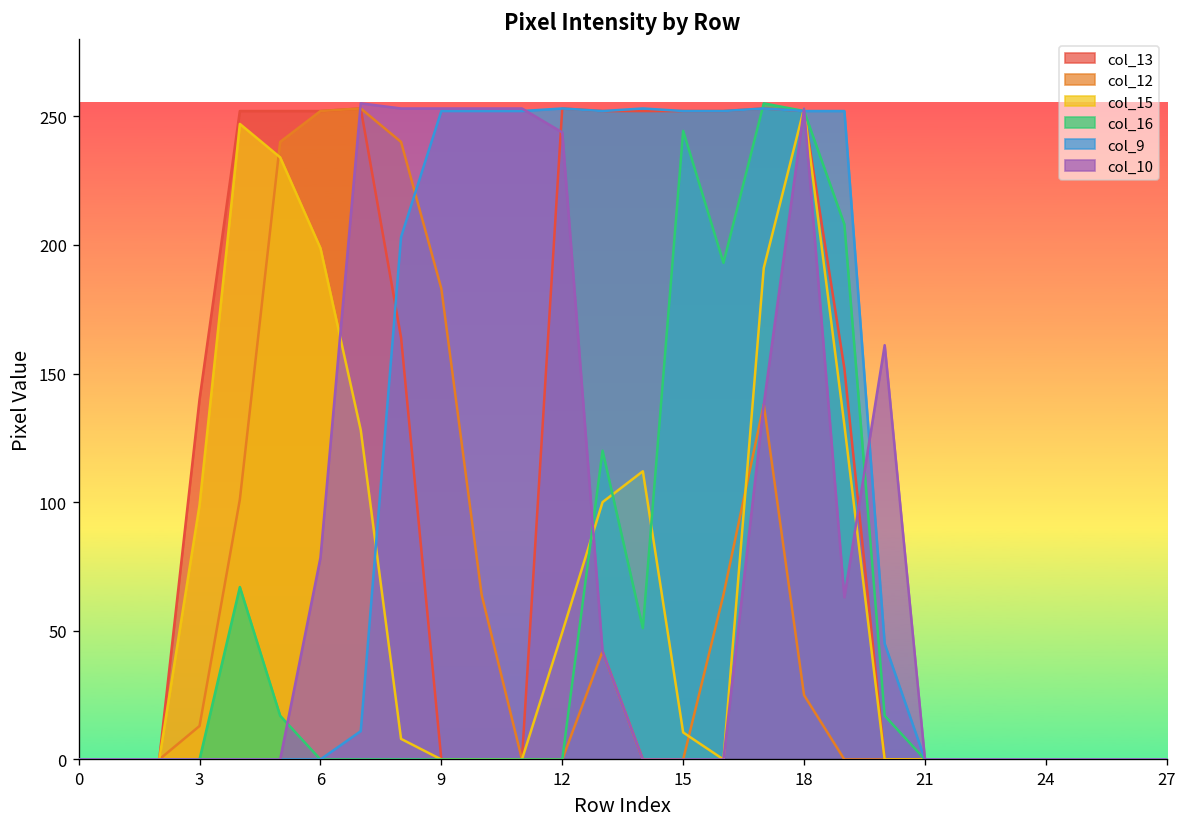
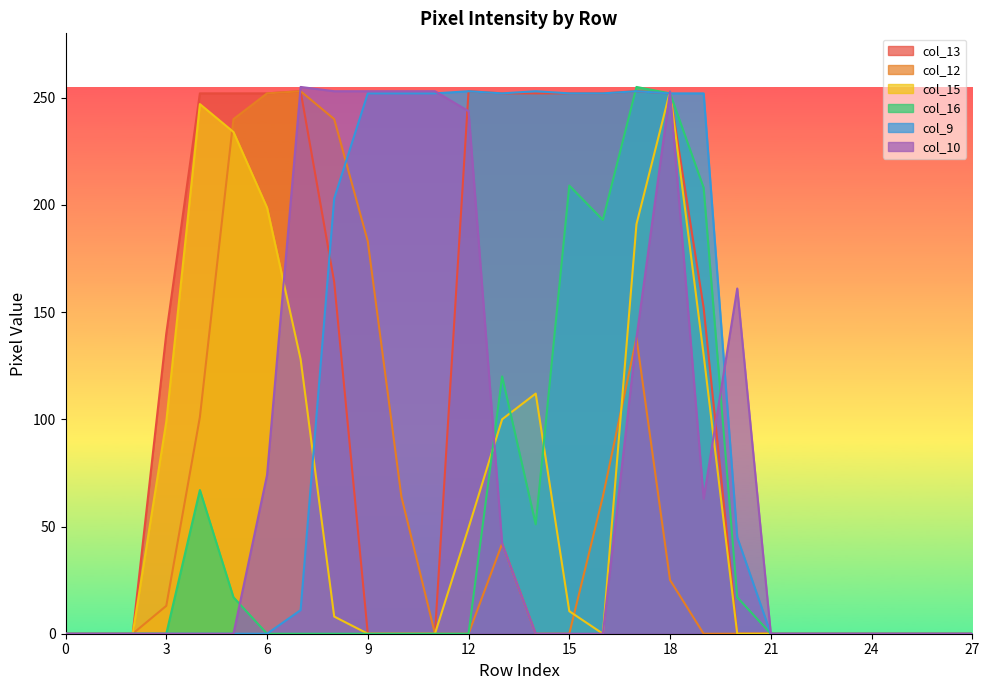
col_10, 6: 78 -> 74
col_16, 15: 244 -> 209
